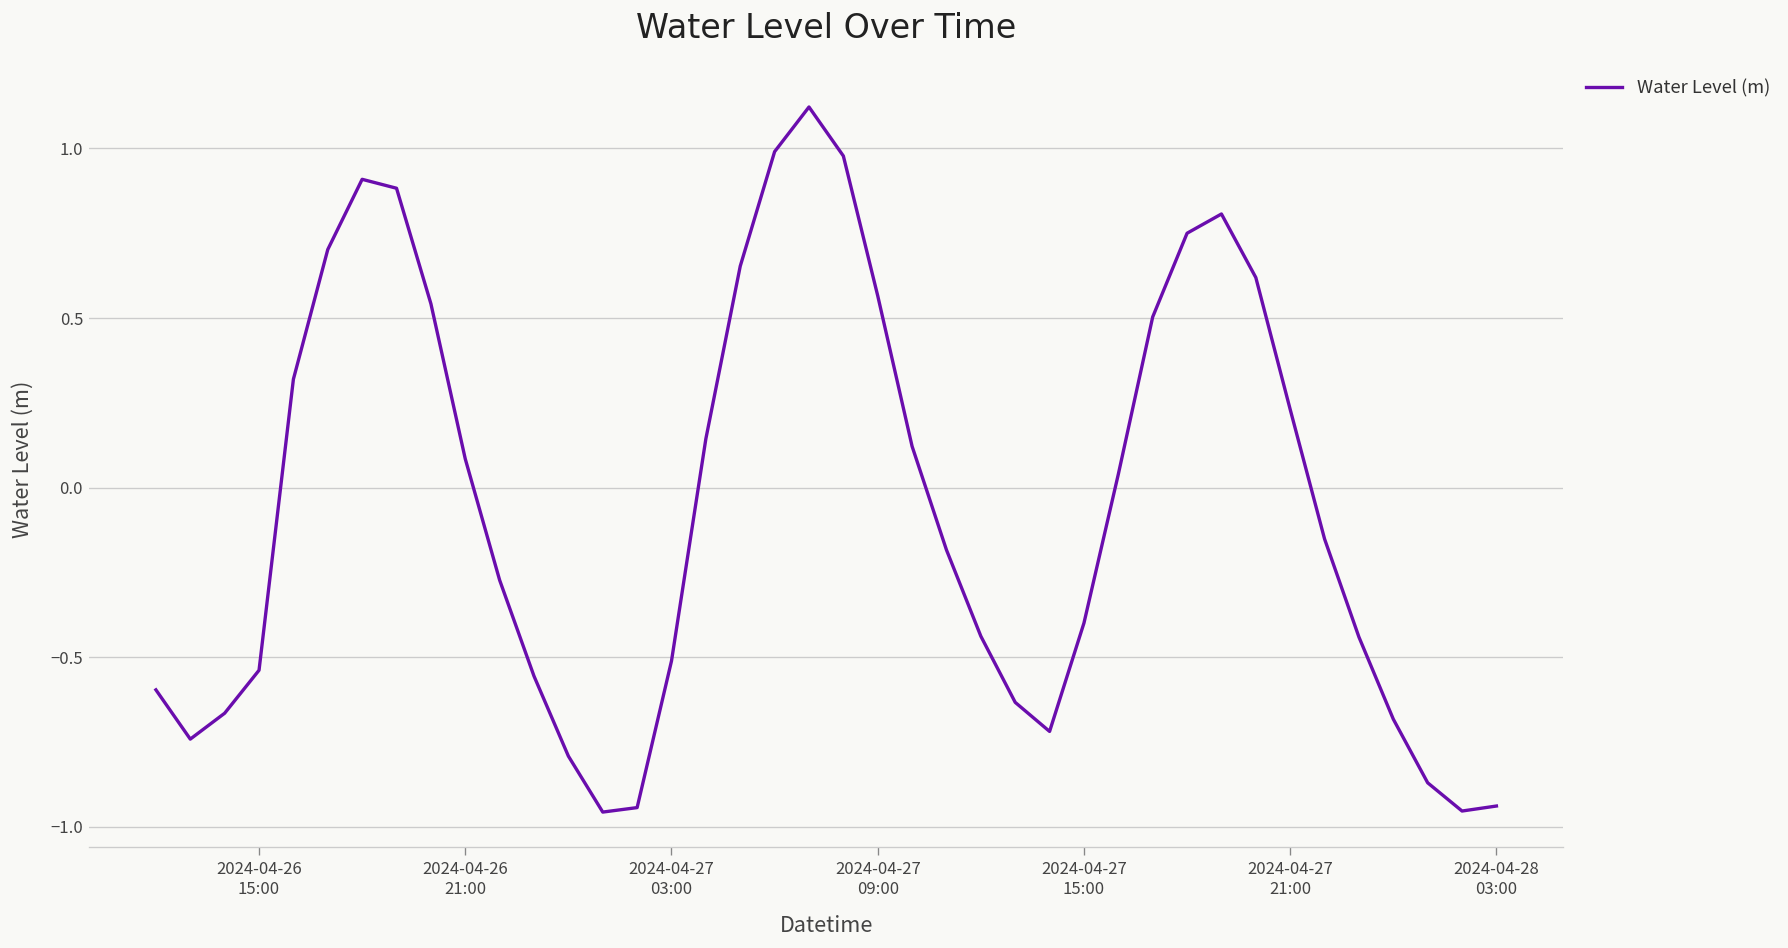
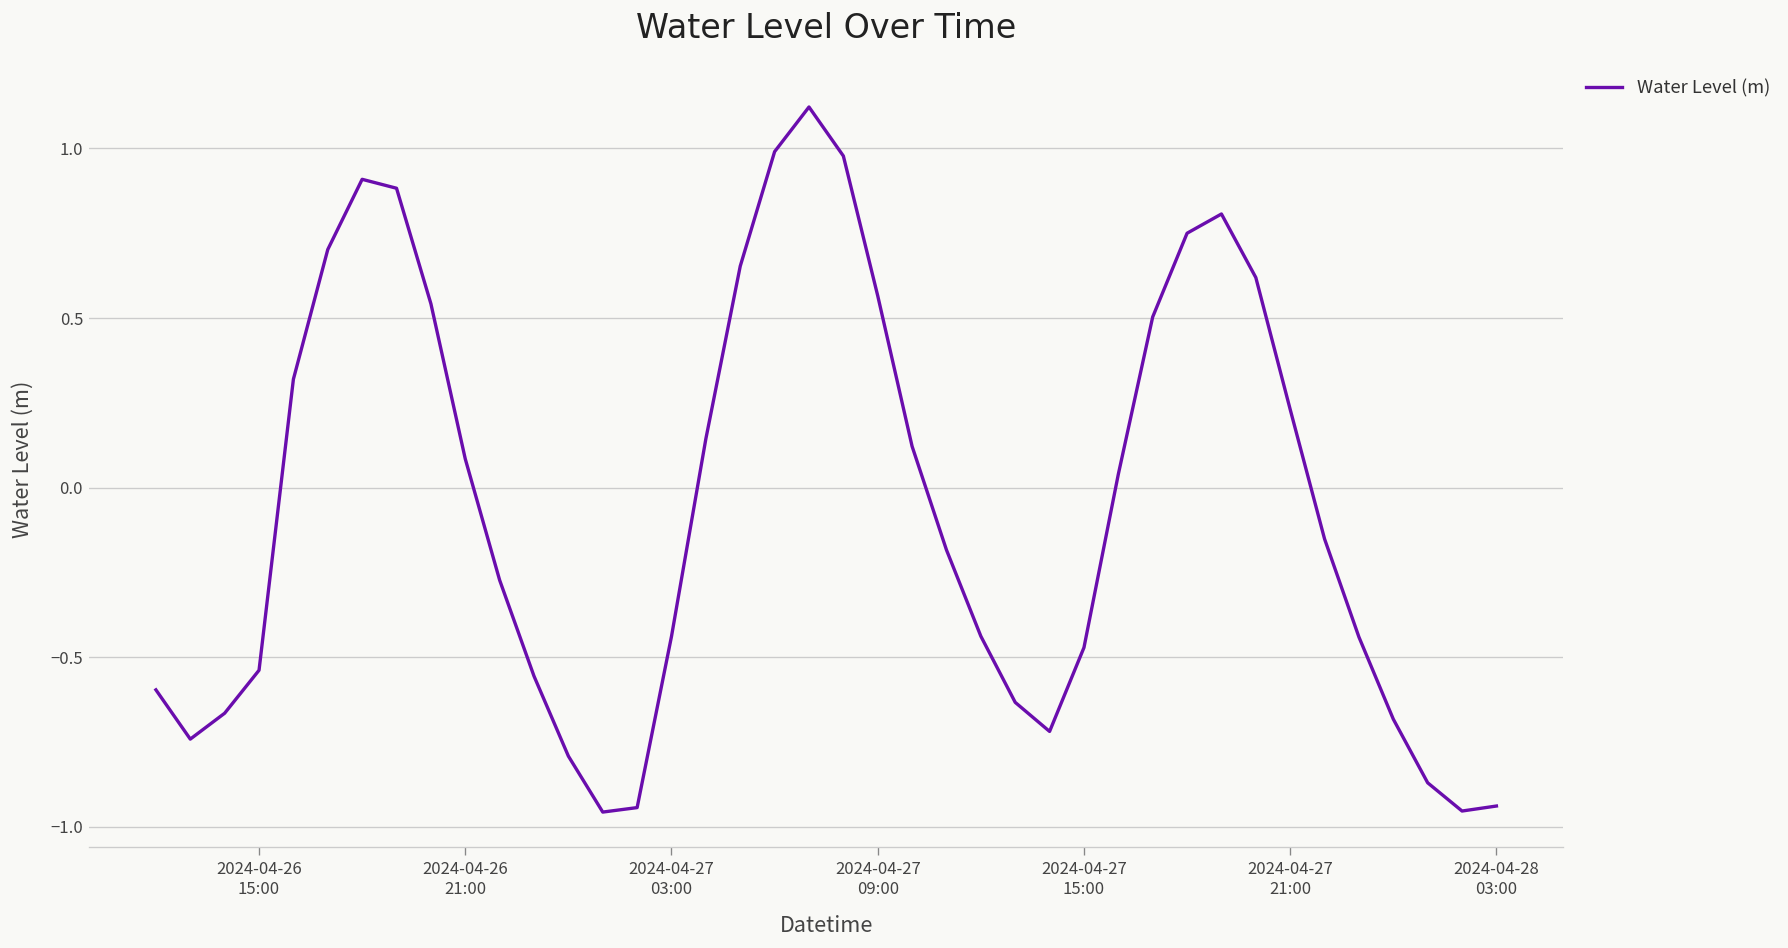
2024-04-27 03:00: -0.51 -> -0.44
2024-04-27 15:00: -0.40 -> -0.47
